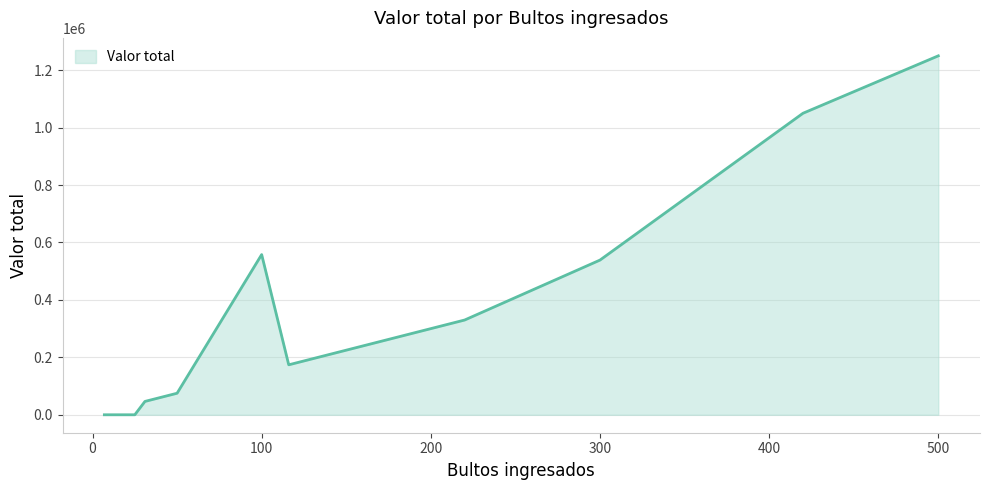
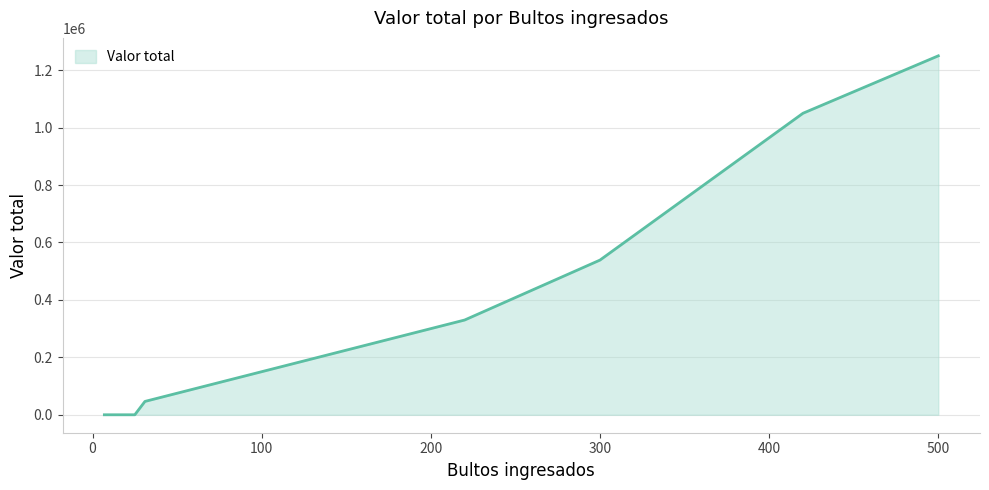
100: 560000 -> 150000
